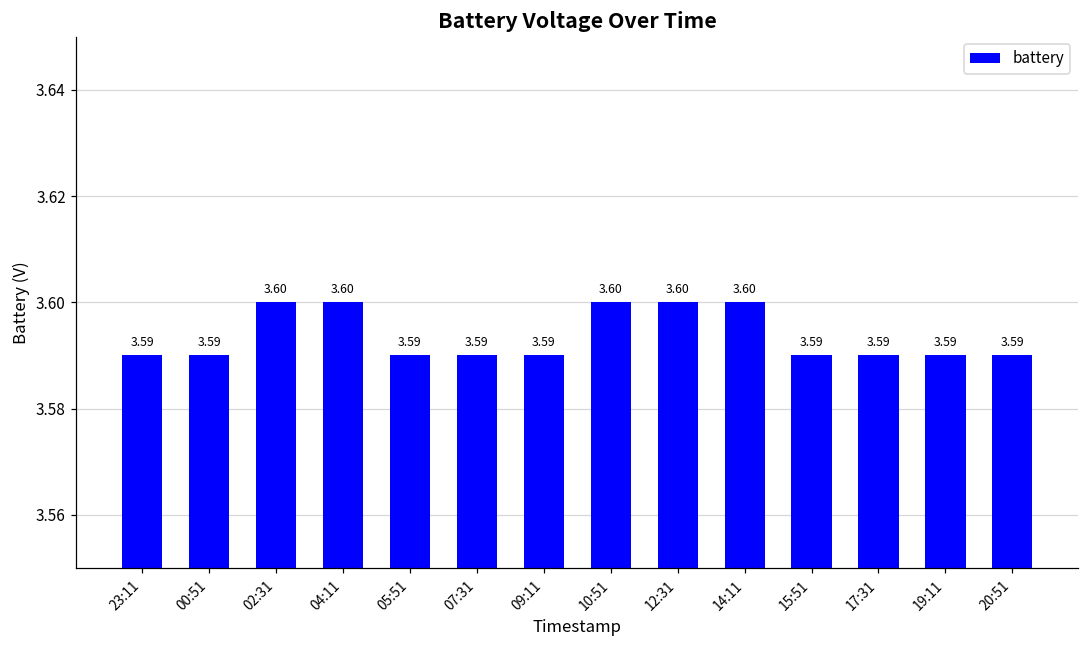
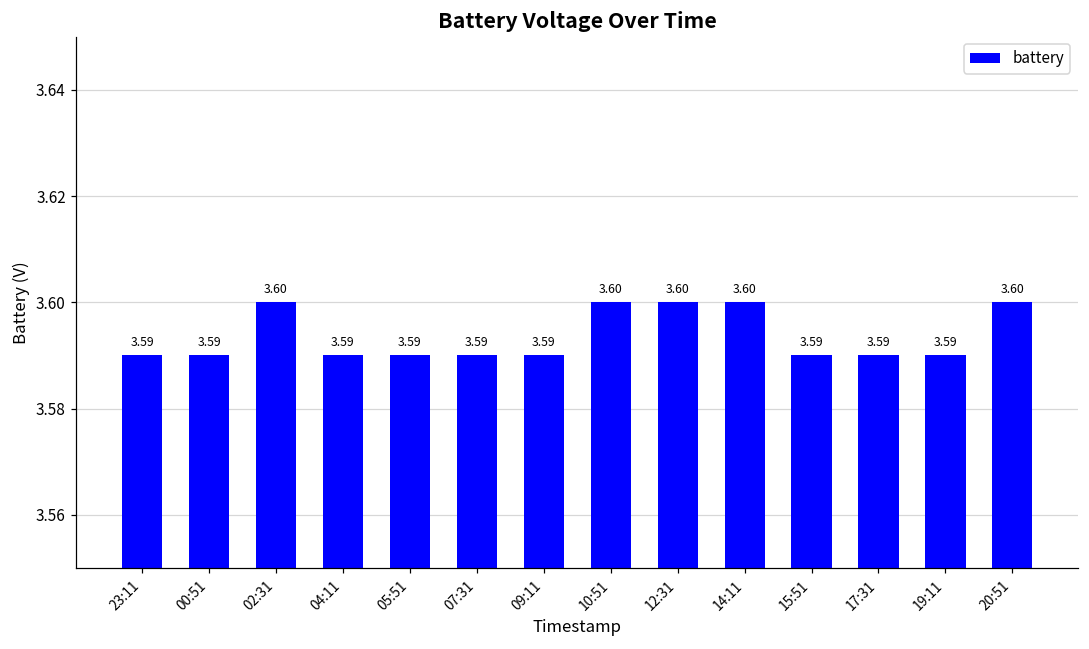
04:11: 3.60 -> 3.59
20:51: 3.59 -> 3.60
